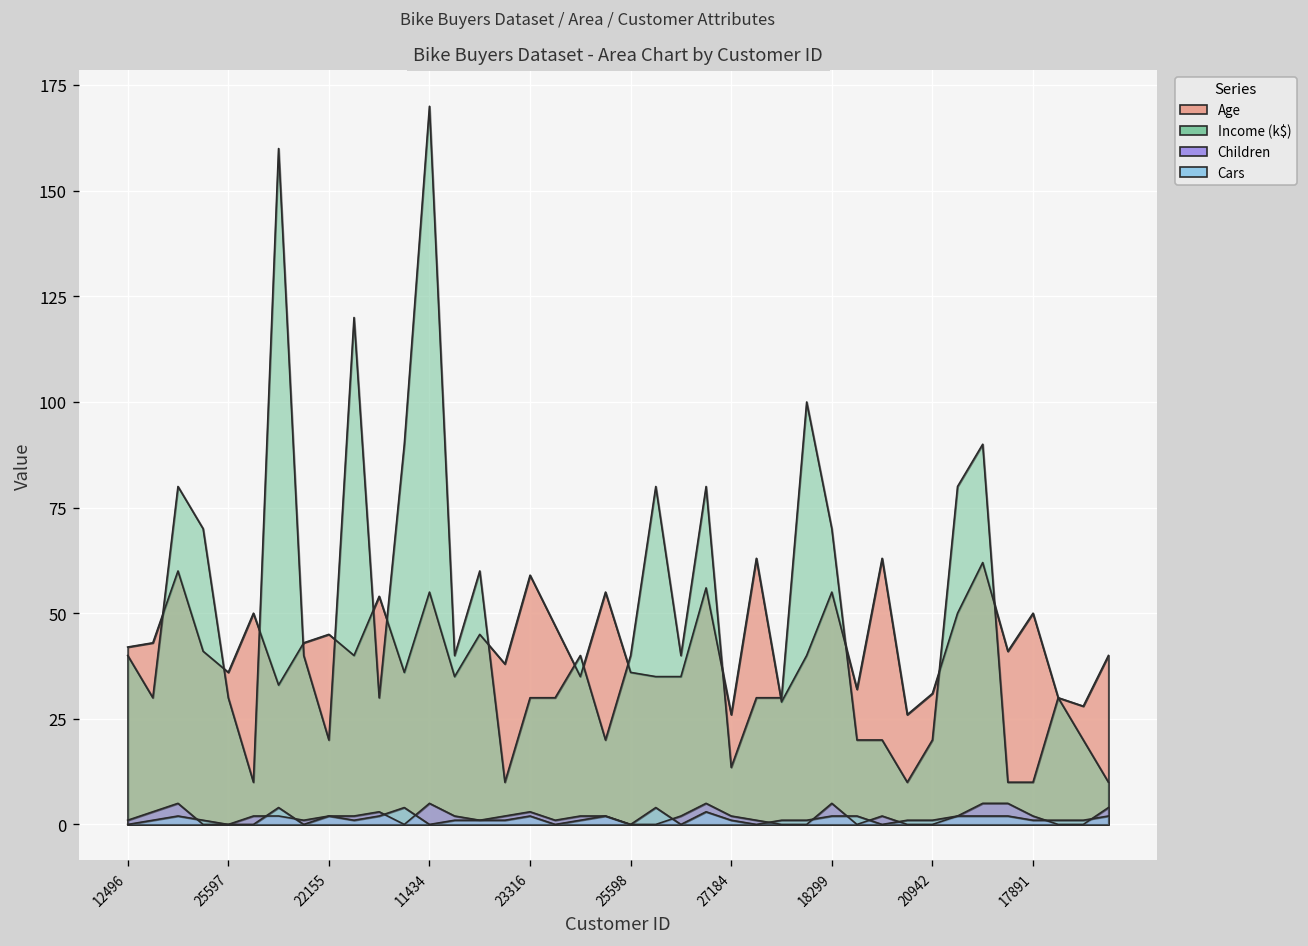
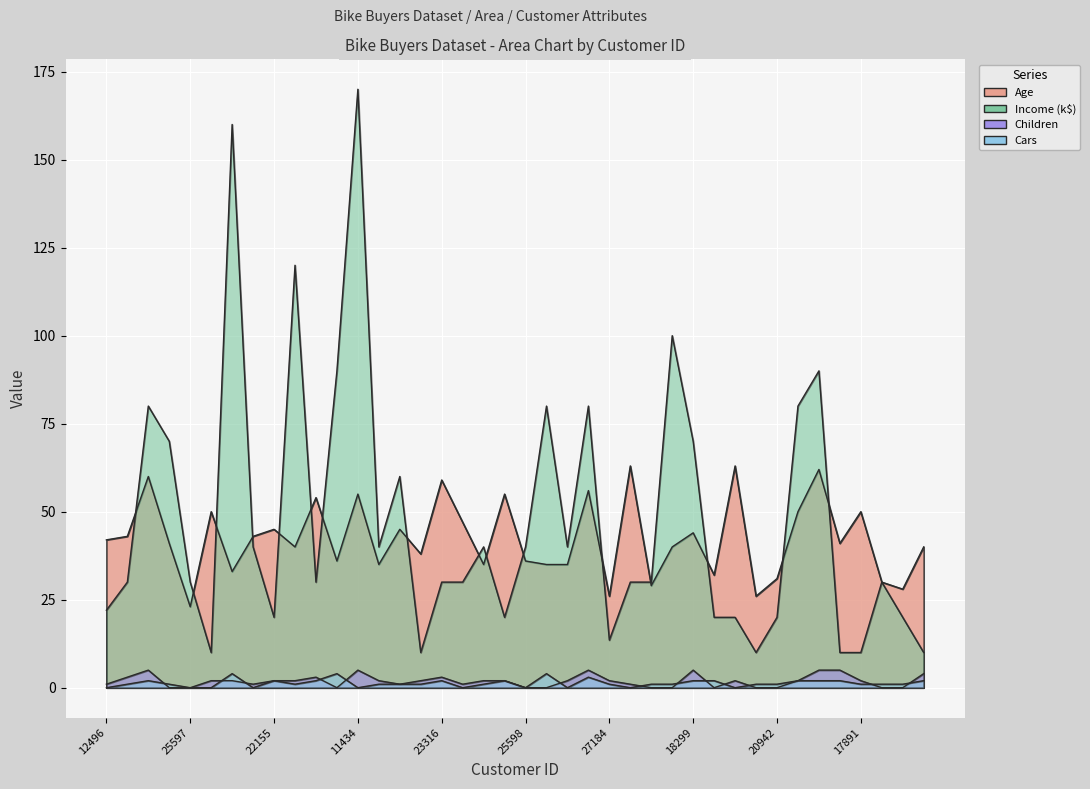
Income (k$), 12496: 40 -> 22
Age, 25597: 36 -> 23
Age, 18299: 55 -> 44
